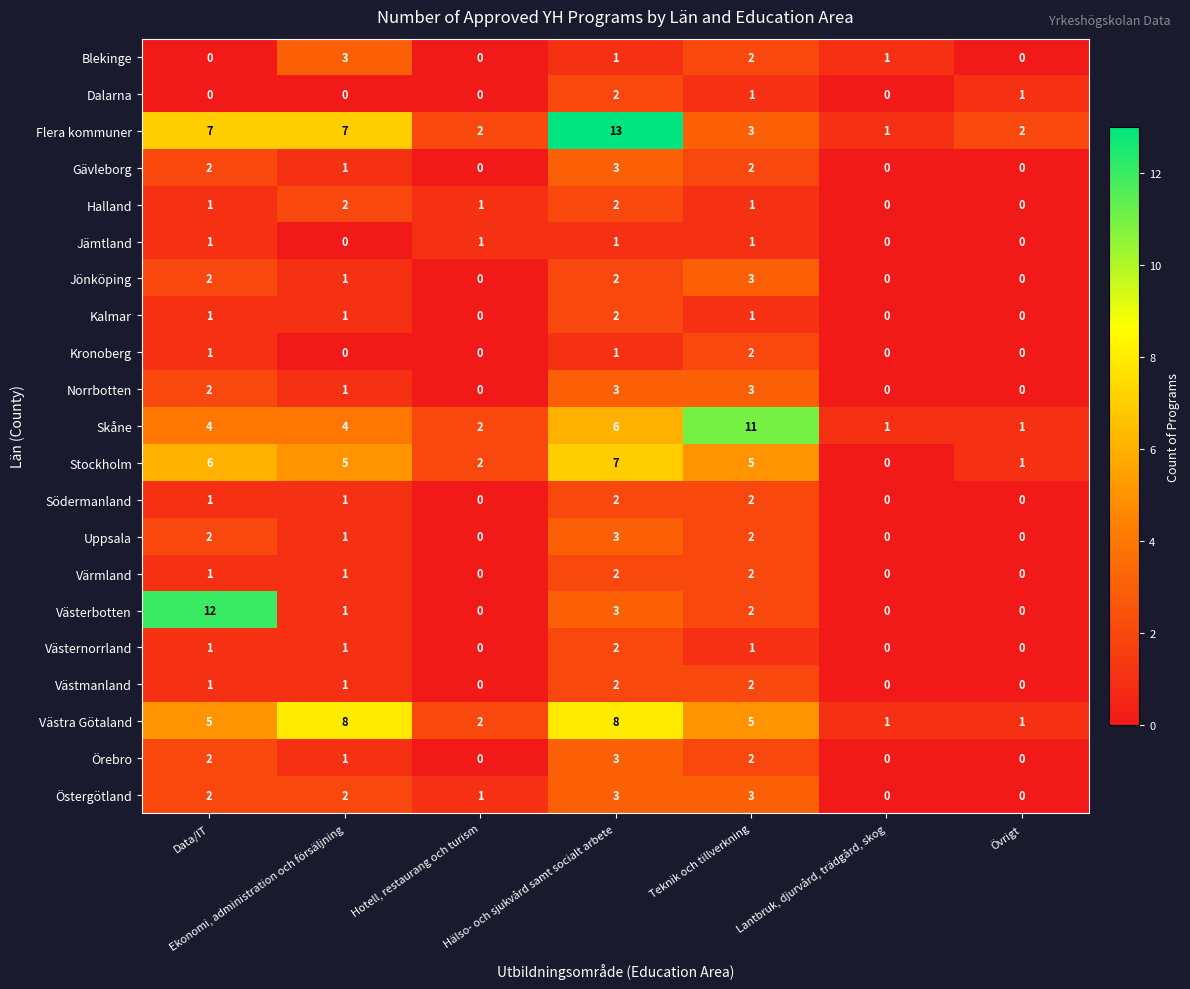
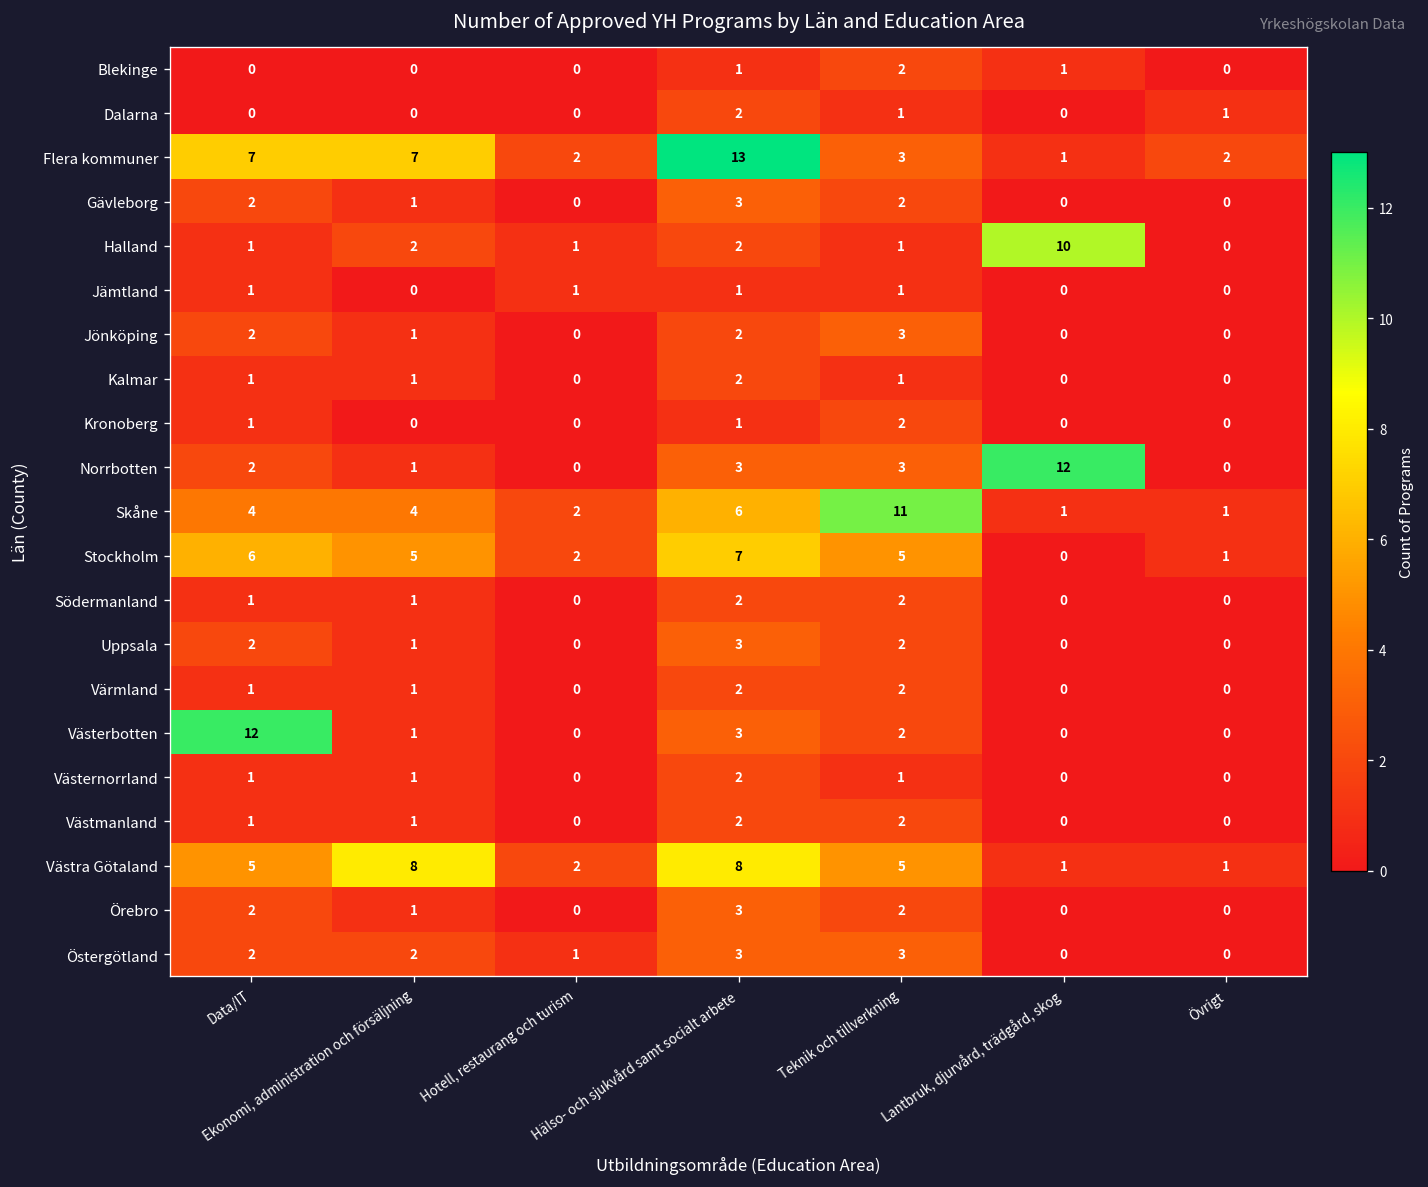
Blekinge, Ekonomi, administration och försäljning: 3 -> 0
Halland, Lantbruk, djurvård, trädgård, skog: 0 -> 10
Norrbotten, Lantbruk, djurvård, trädgård, skog: 0 -> 12
